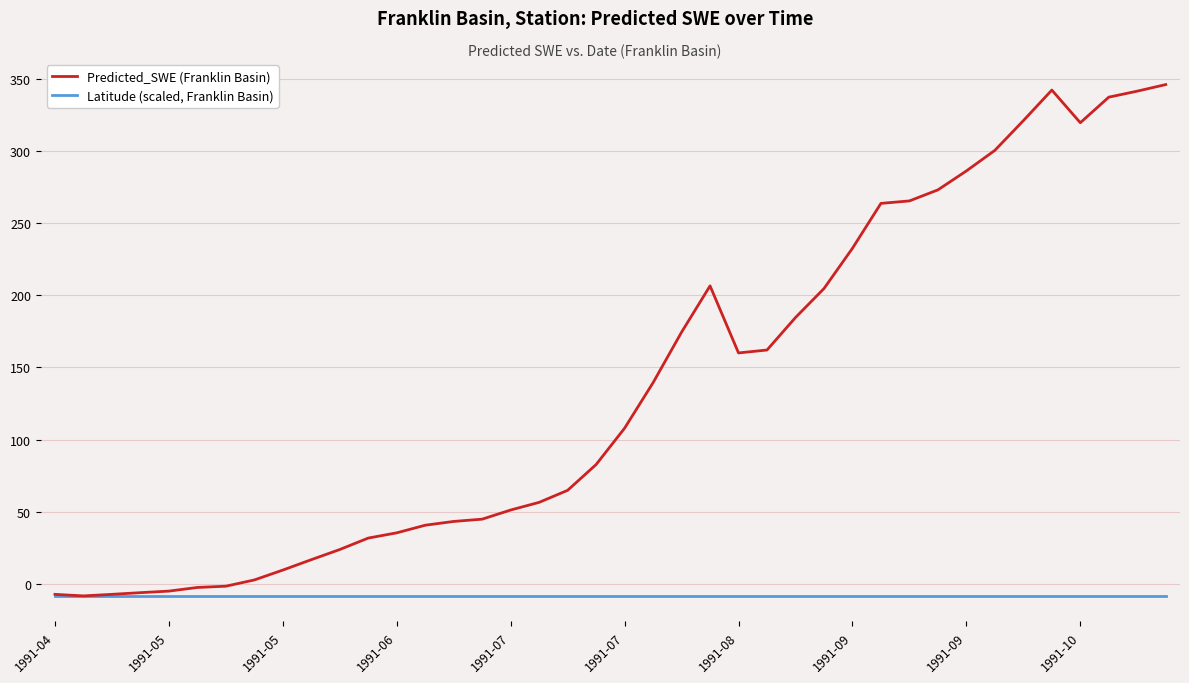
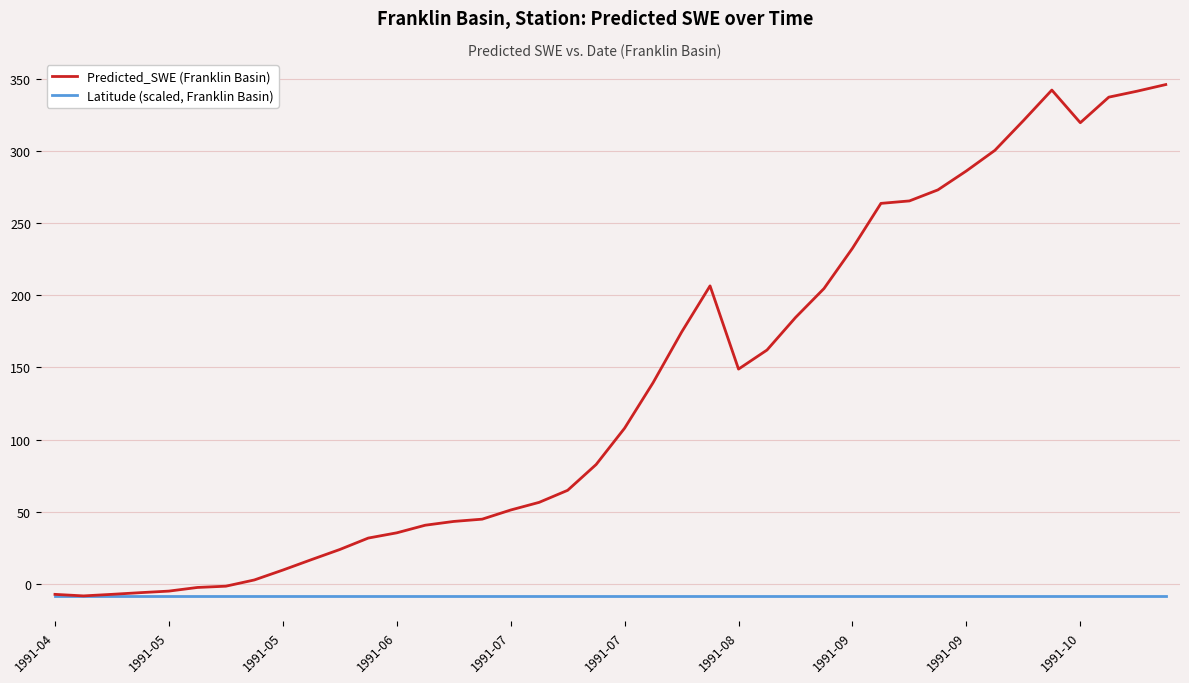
Predicted_SWE (Franklin Basin), 1991-08: 160 -> 149
